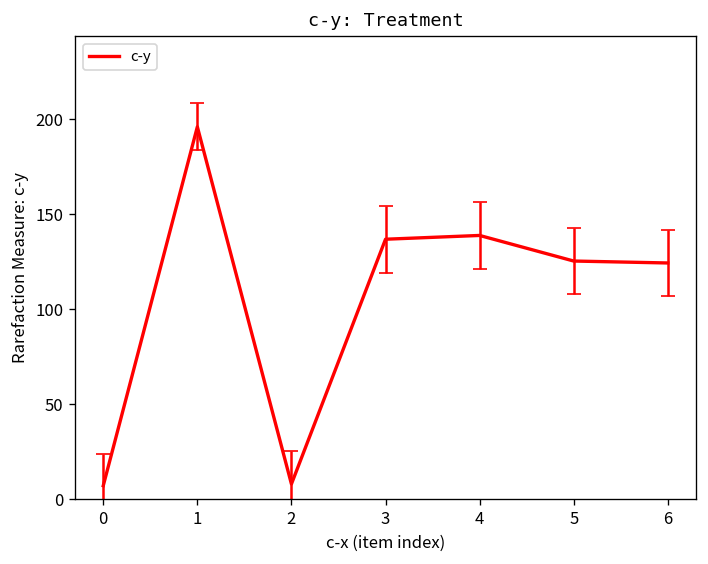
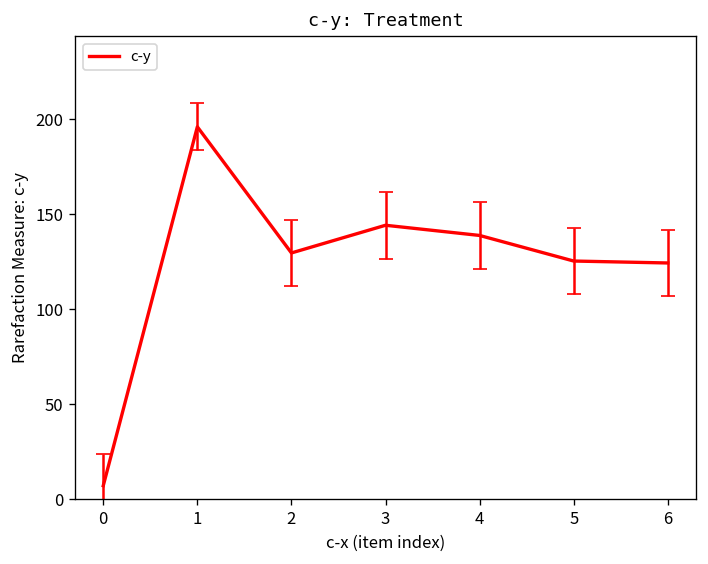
c-y, 2: 8 -> 130
c-y, 3: 137 -> 144
